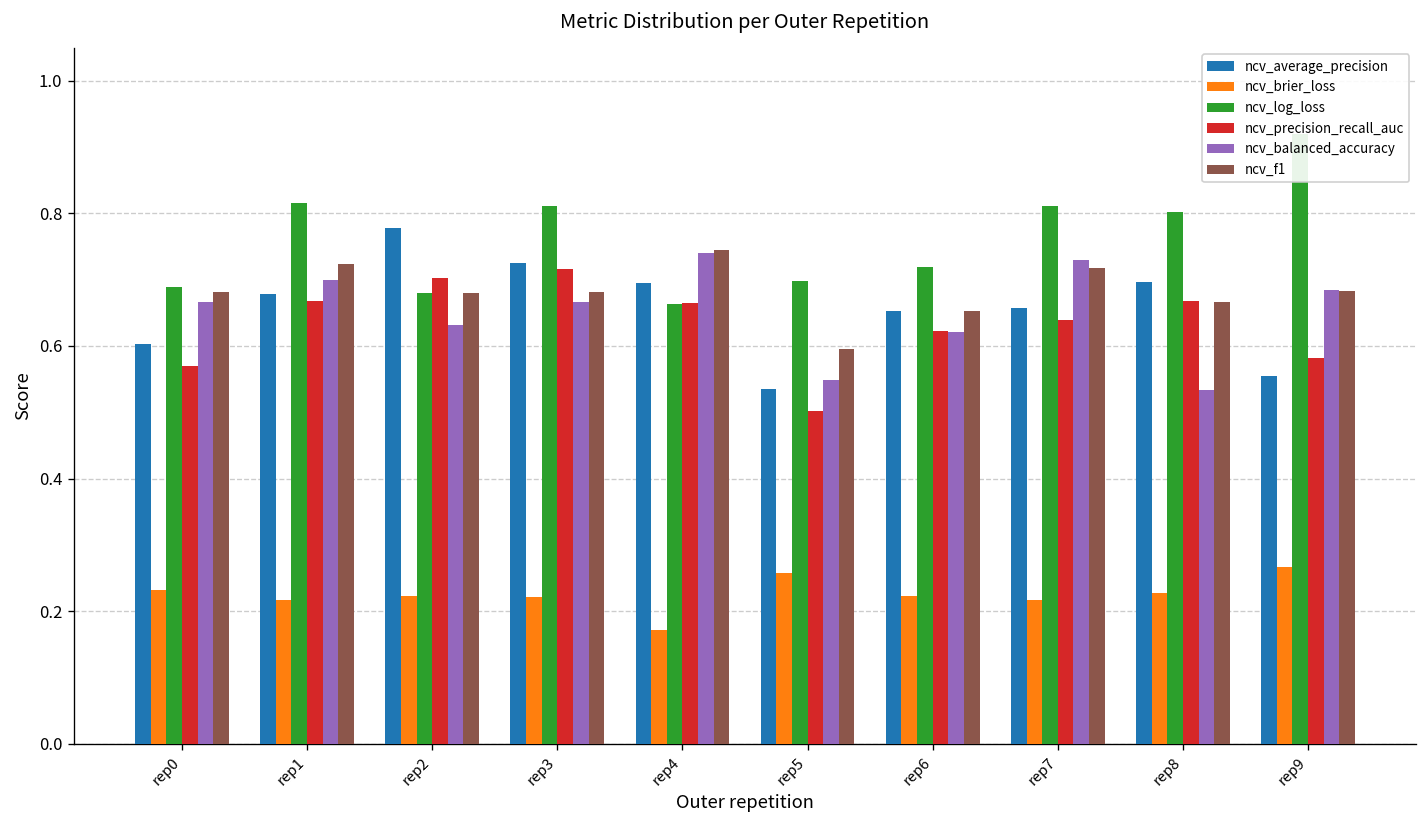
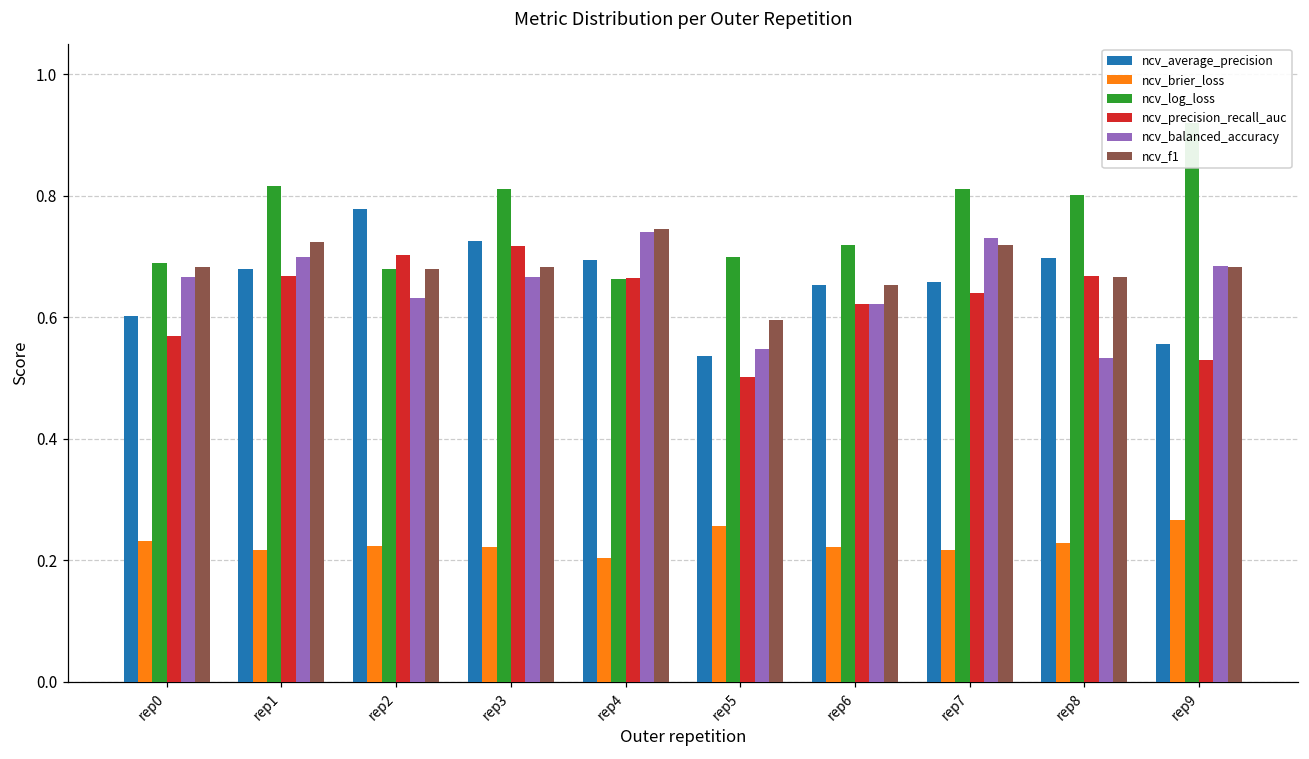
ncv_brier_loss, rep4: 0.17 -> 0.20
ncv_precision_recall_auc, rep9: 0.58 -> 0.53
